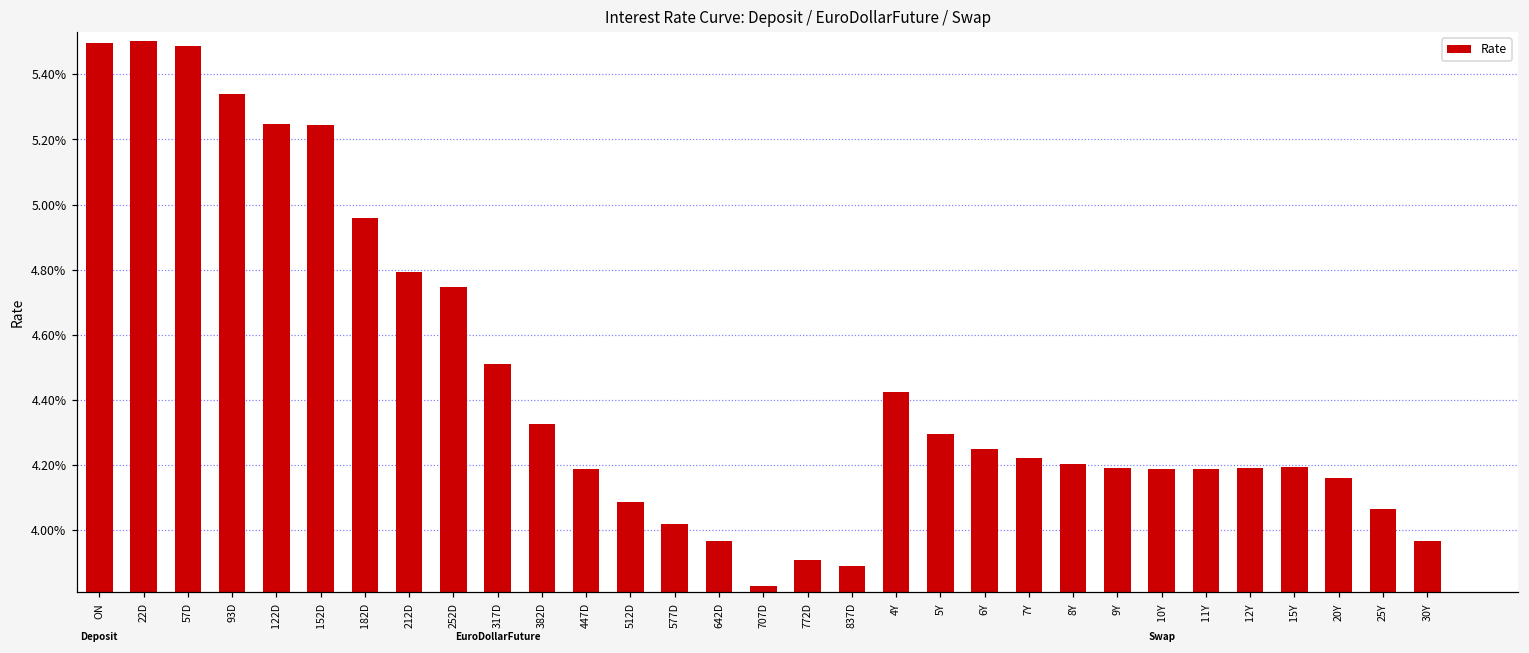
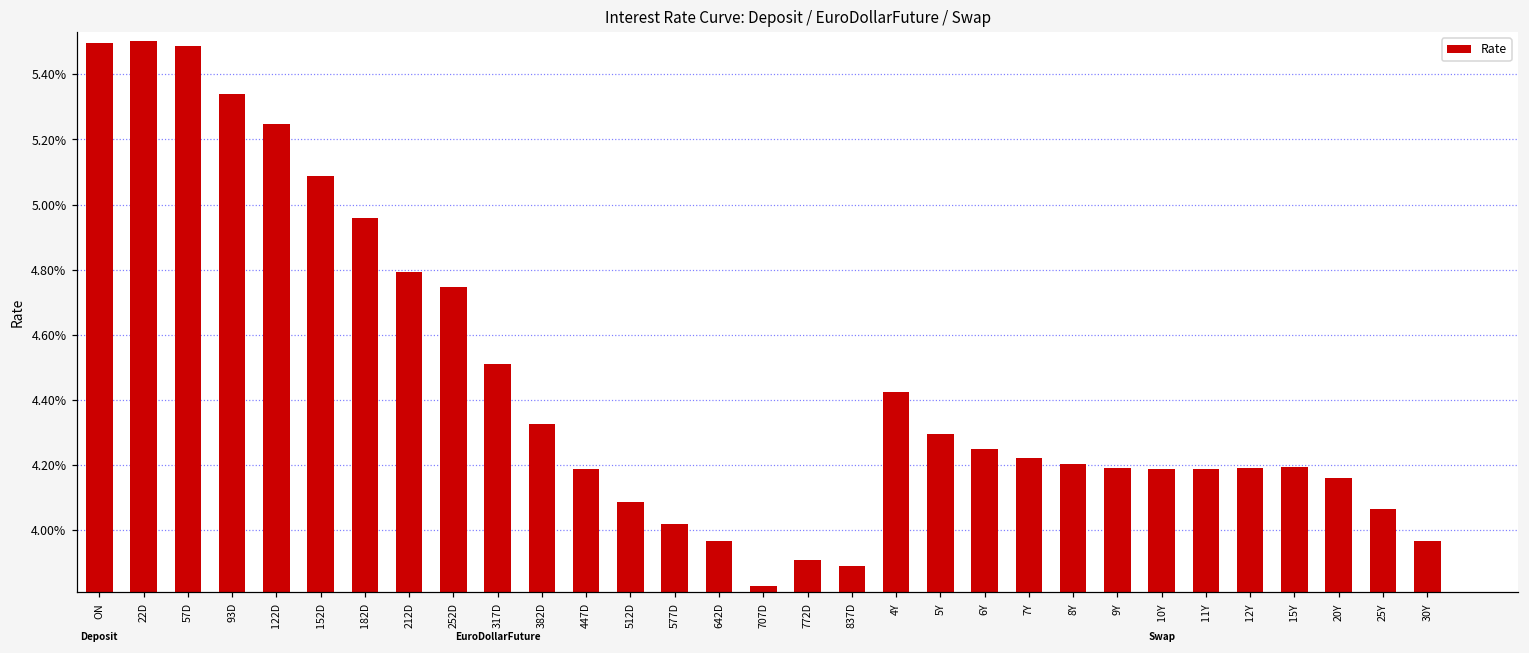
Rate, 152D: 5.24% -> 5.09%
